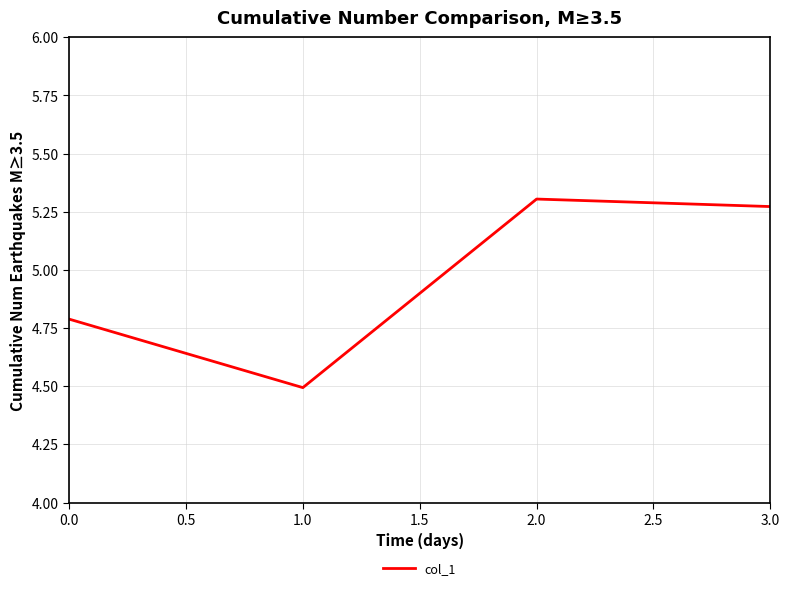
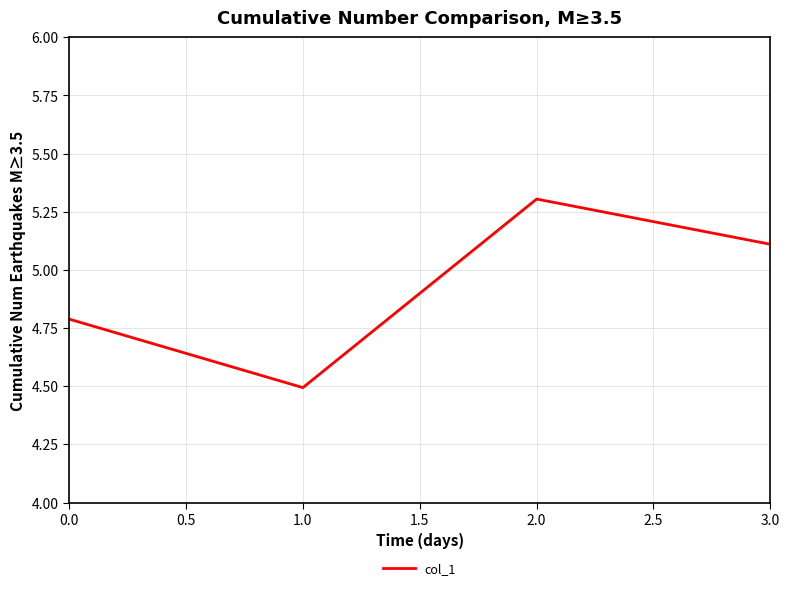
3.0: 5.27 -> 5.11
